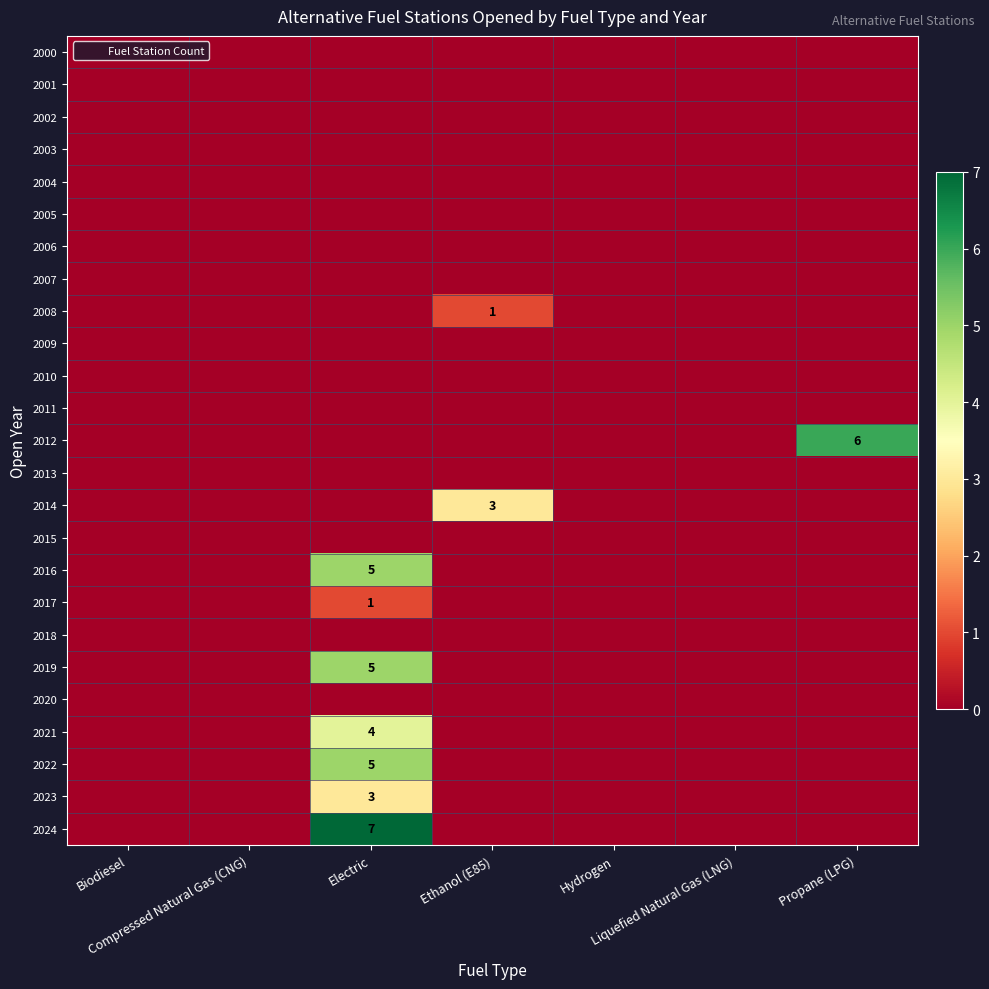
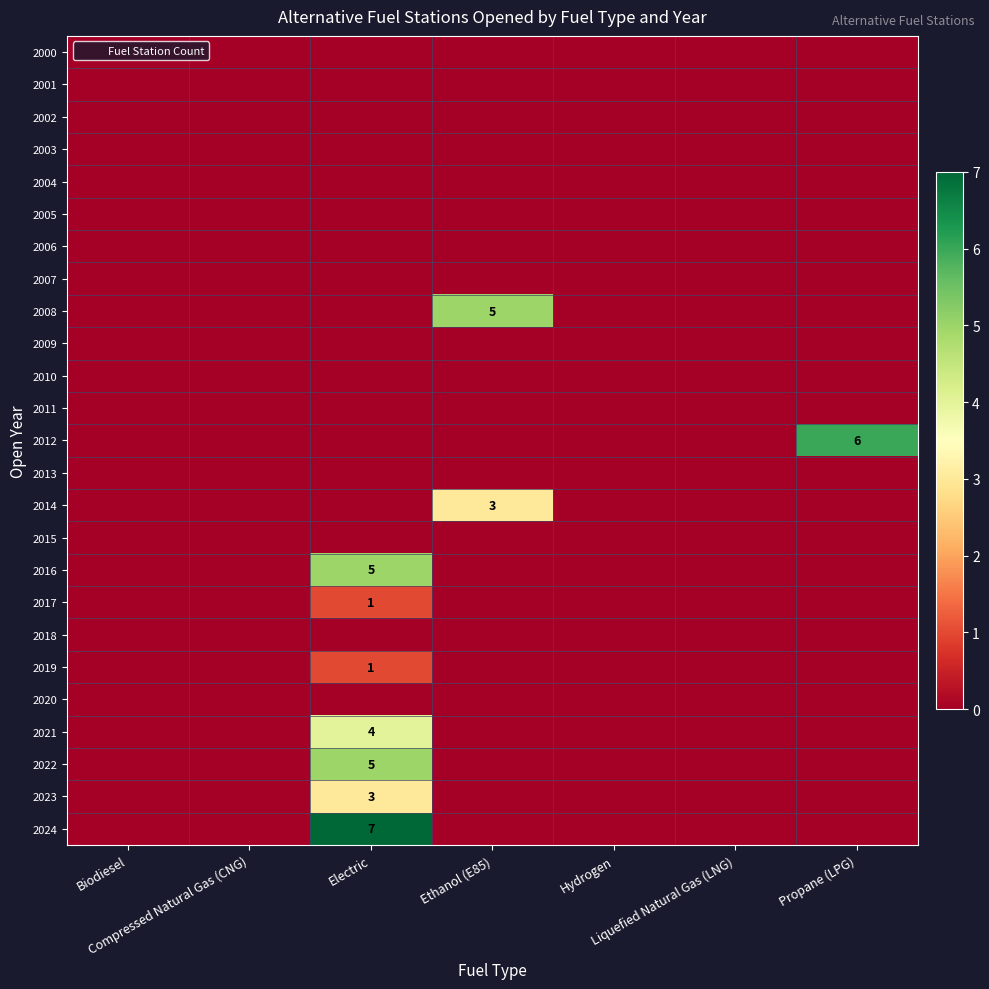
2008, Ethanol (E85): 1 -> 5
2019, Electric: 5 -> 1
